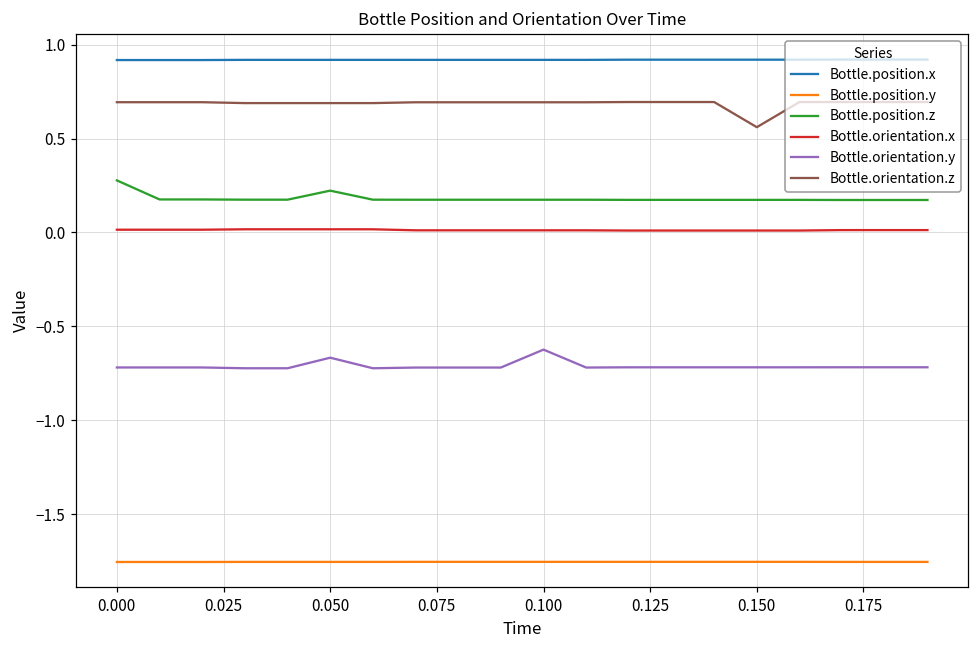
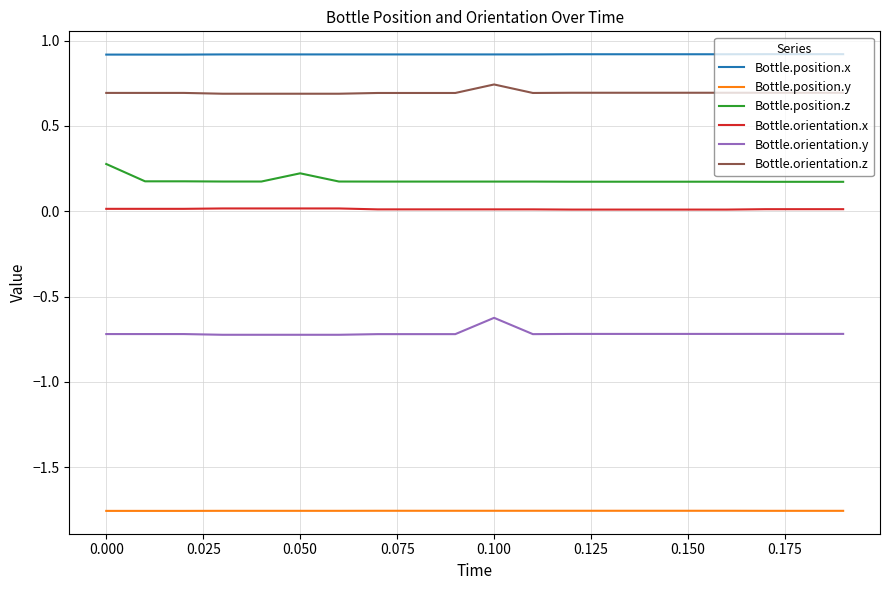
Bottle.orientation.y, 0.050: -0.67 -> -0.72
Bottle.orientation.z, 0.100: 0.69 -> 0.74
Bottle.orientation.z, 0.150: 0.56 -> 0.69
